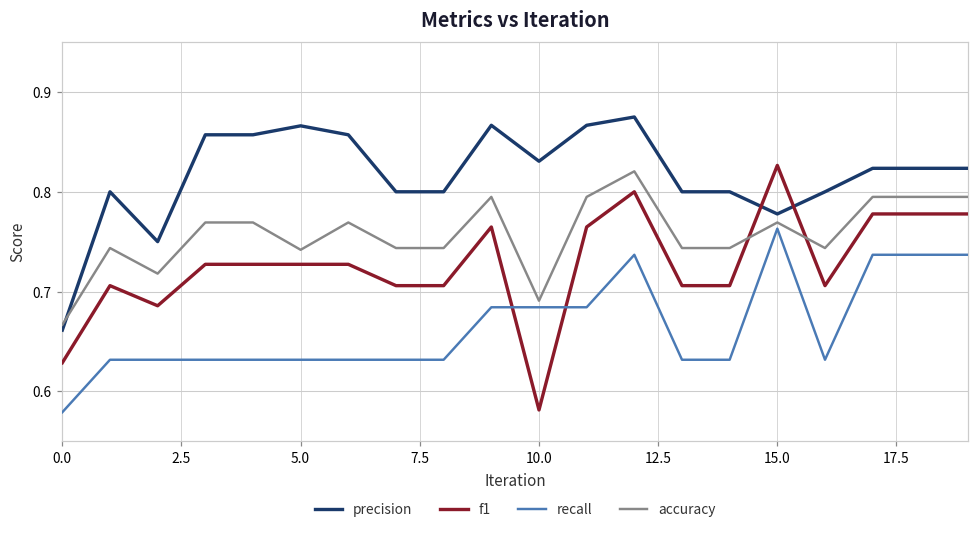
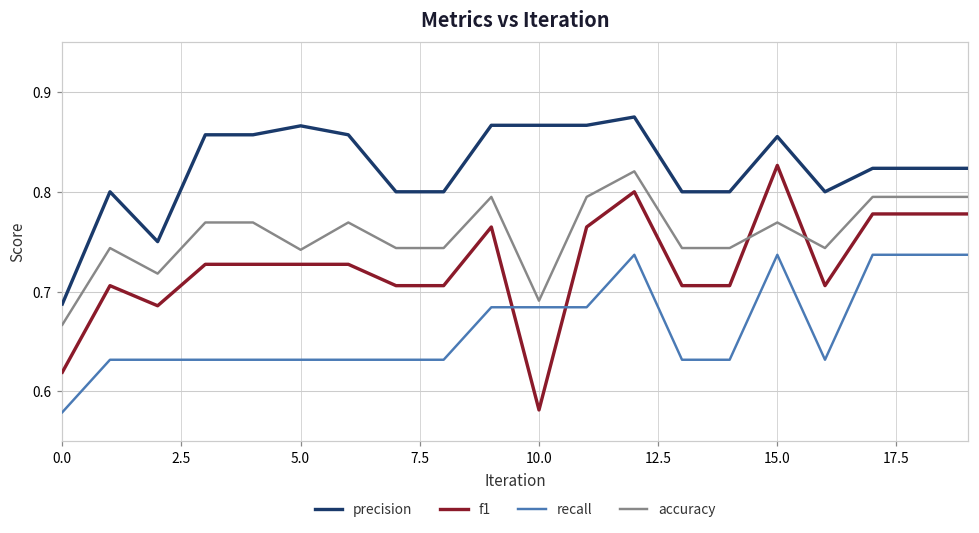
precision, 0.0: 0.66 -> 0.69
f1, 0.0: 0.63 -> 0.62
precision, 10.0: 0.83 -> 0.87
precision, 15.0: 0.78 -> 0.86
recall, 15.0: 0.76 -> 0.74
